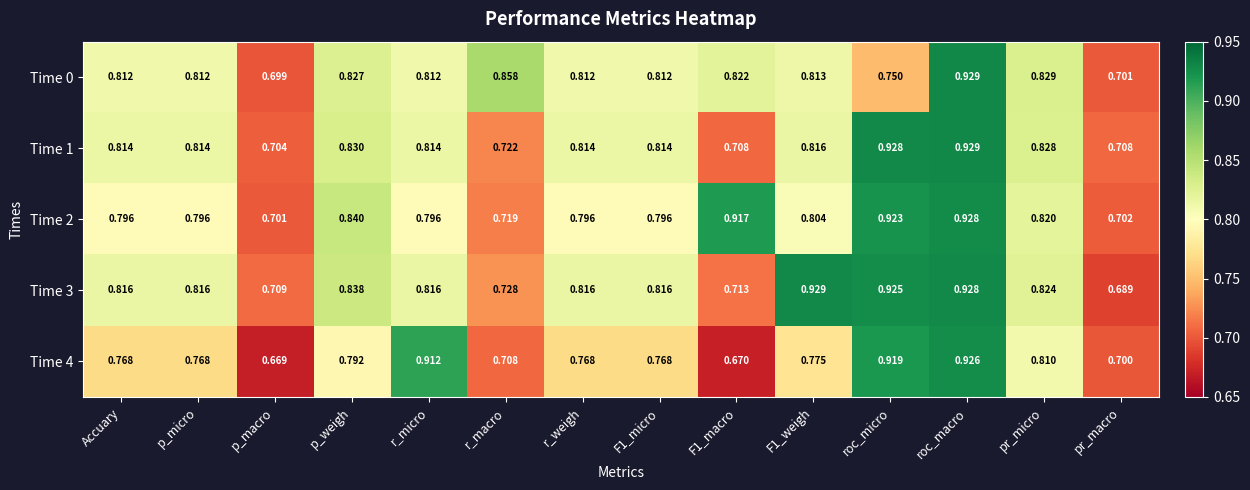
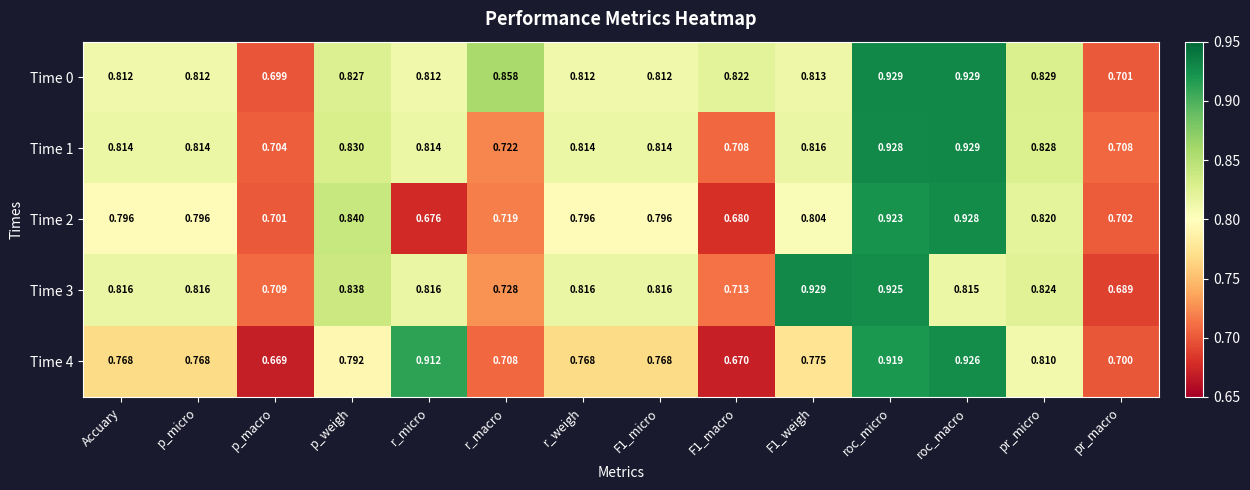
Time 0, roc_micro: 0.750 -> 0.929
Time 2, r_micro: 0.796 -> 0.676
Time 2, F1_macro: 0.917 -> 0.680
Time 3, roc_macro: 0.928 -> 0.815
